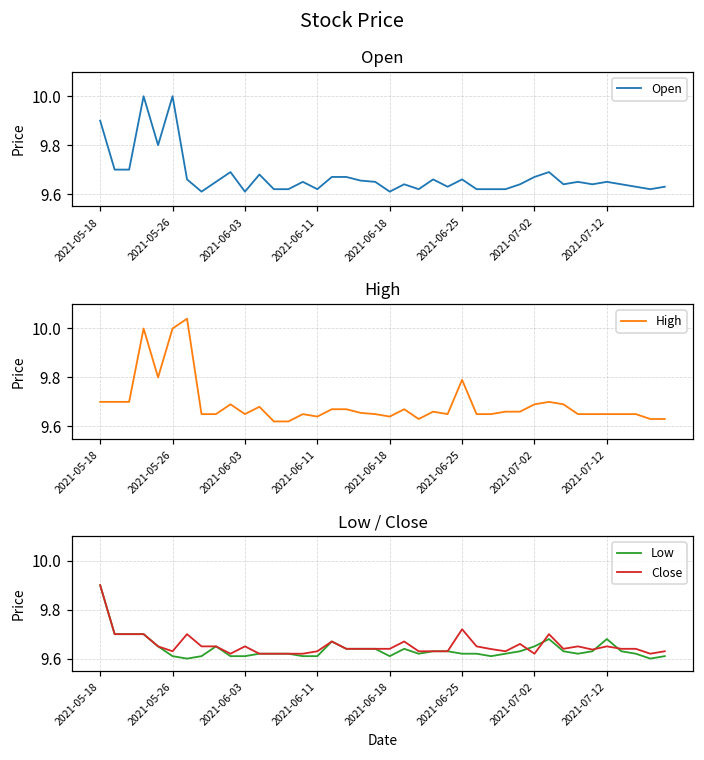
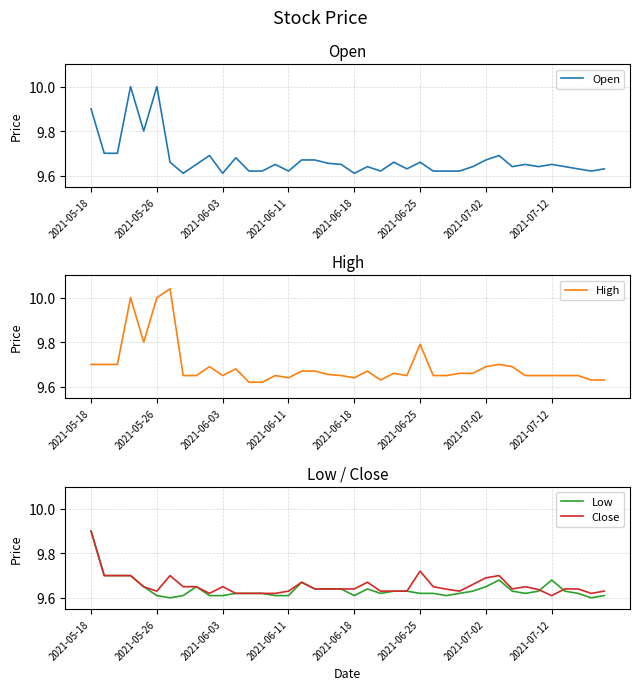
Low / Close, Close, 2021-07-02: 9.62 -> 9.69
Low / Close, Close, 2021-07-12: 9.65 -> 9.61
